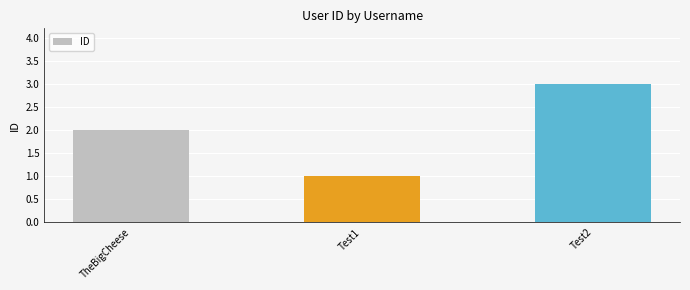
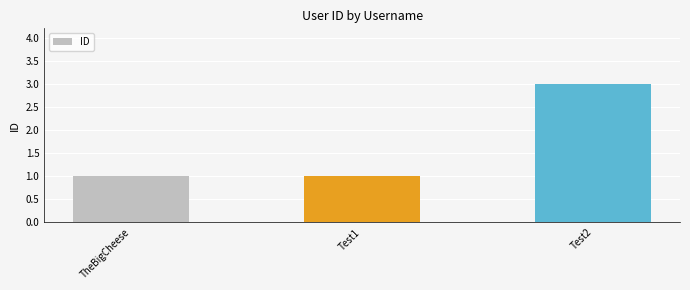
TheBigCheese: 2 -> 1
